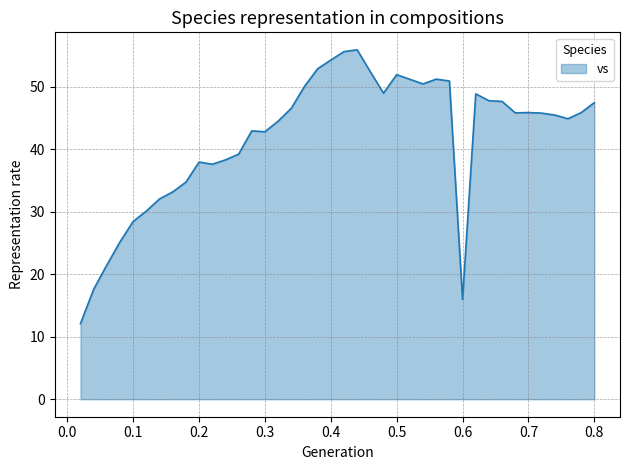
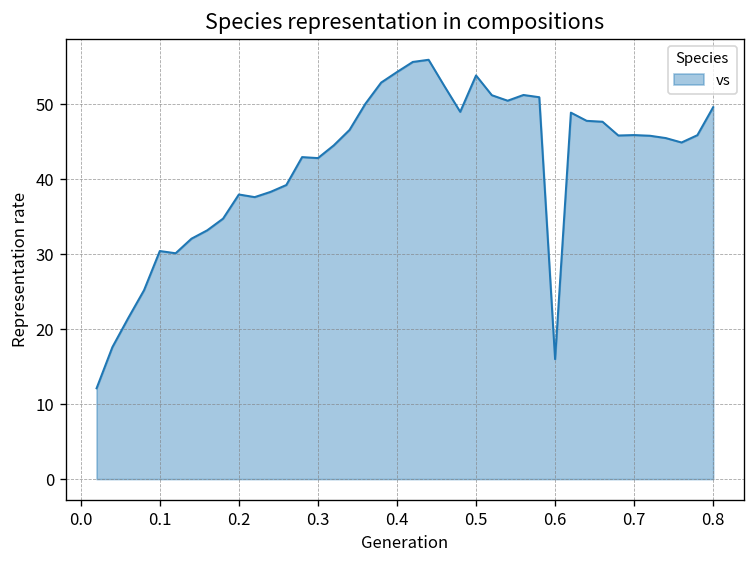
0.1: 28 -> 30
0.5: 52 -> 54
0.8: 47 -> 50
